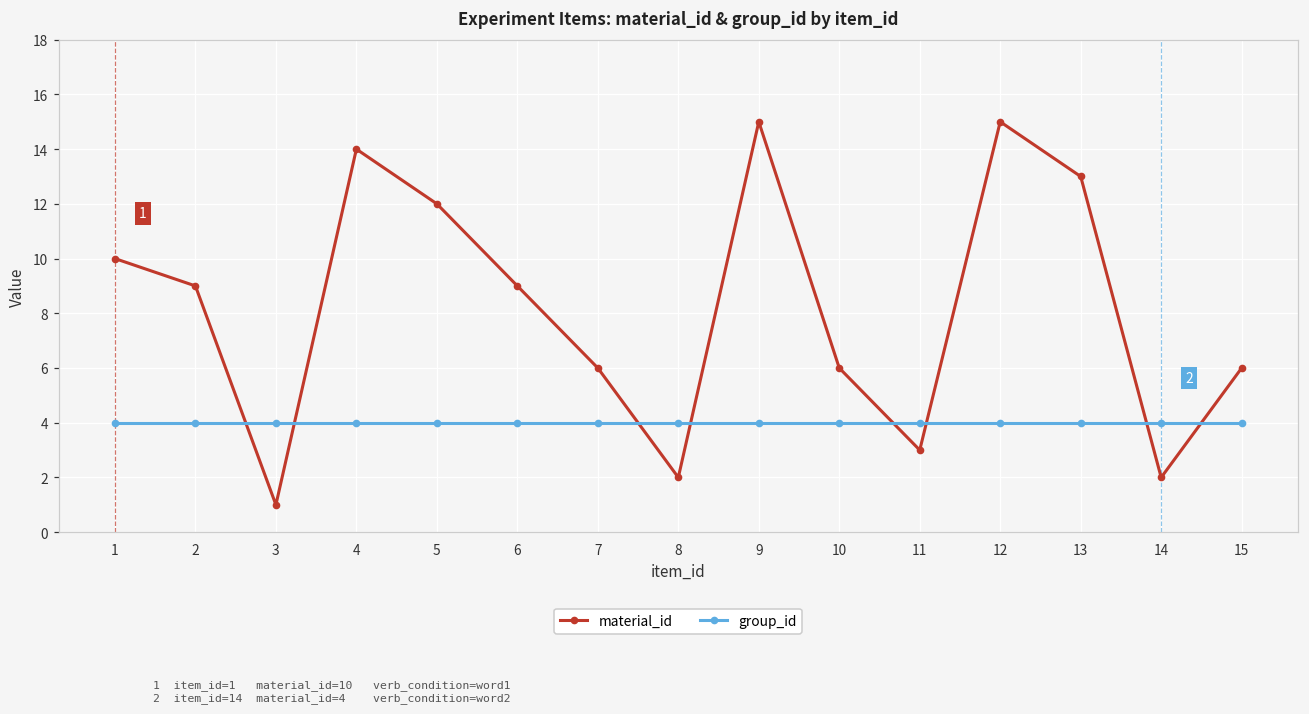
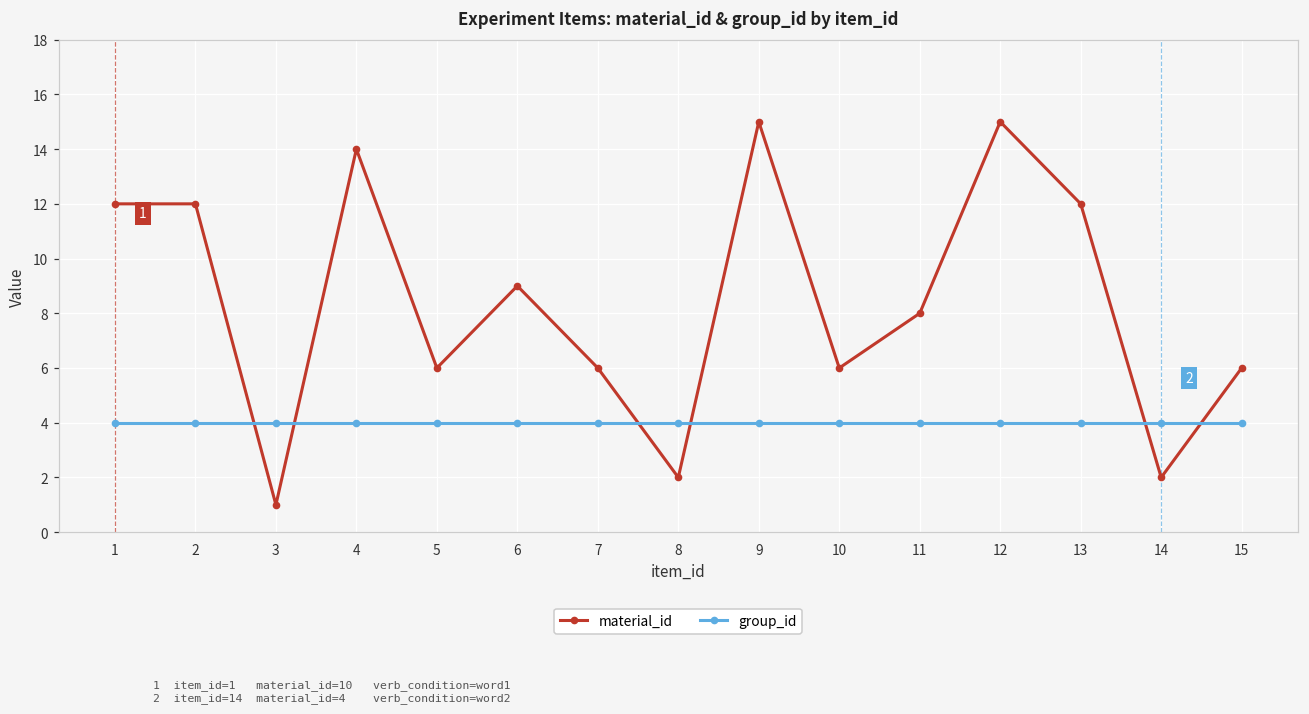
material_id, 1: 10 -> 12
material_id, 2: 9 -> 12
material_id, 5: 12 -> 6
material_id, 11: 3 -> 8
material_id, 13: 13 -> 12
